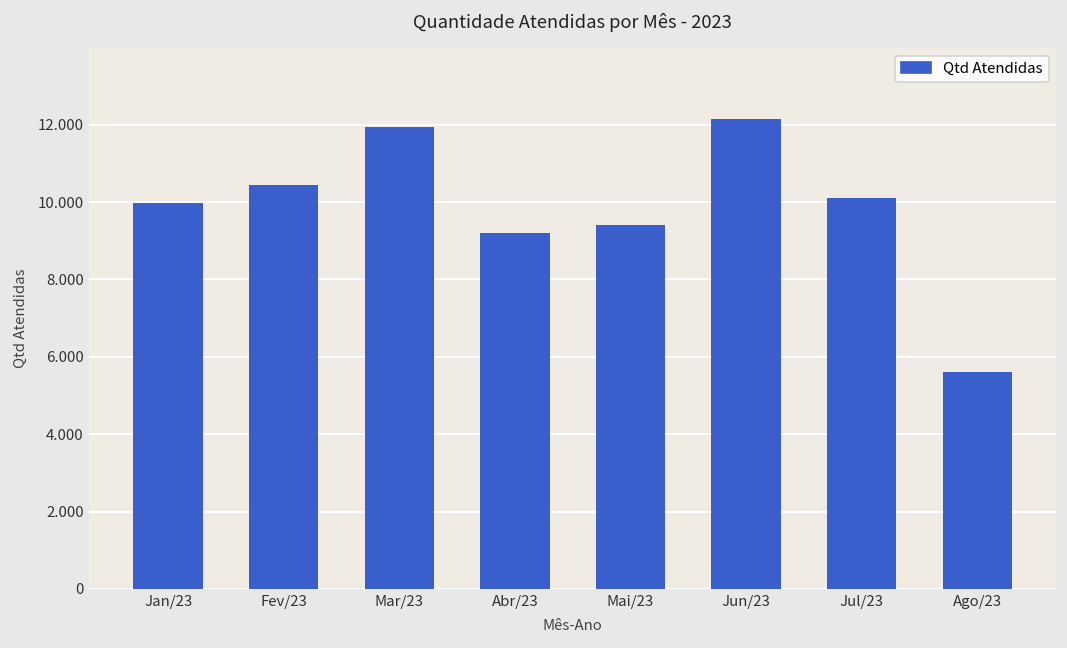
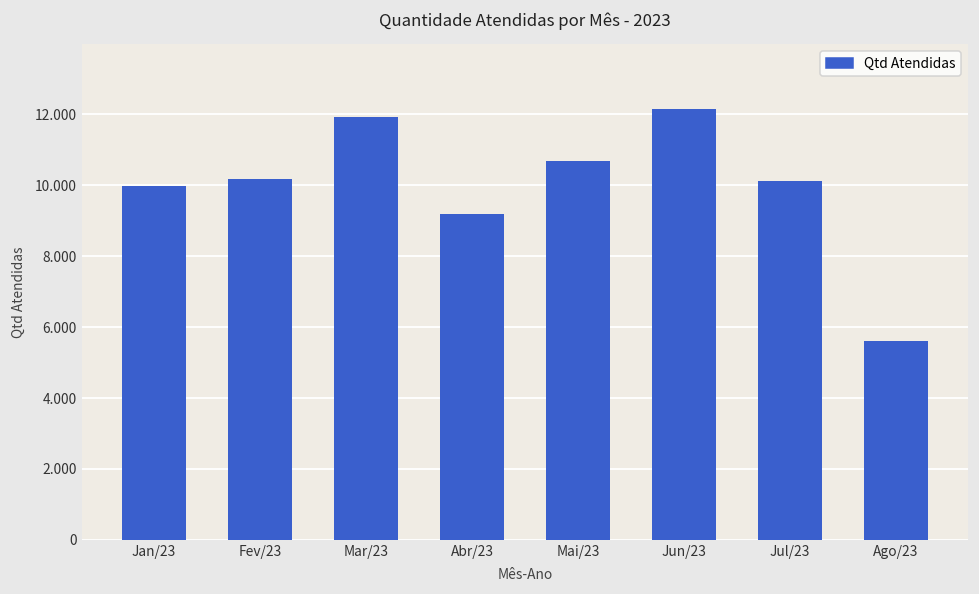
Fev/23: 10.5 -> 10.2
Mai/23: 9.4 -> 10.7
